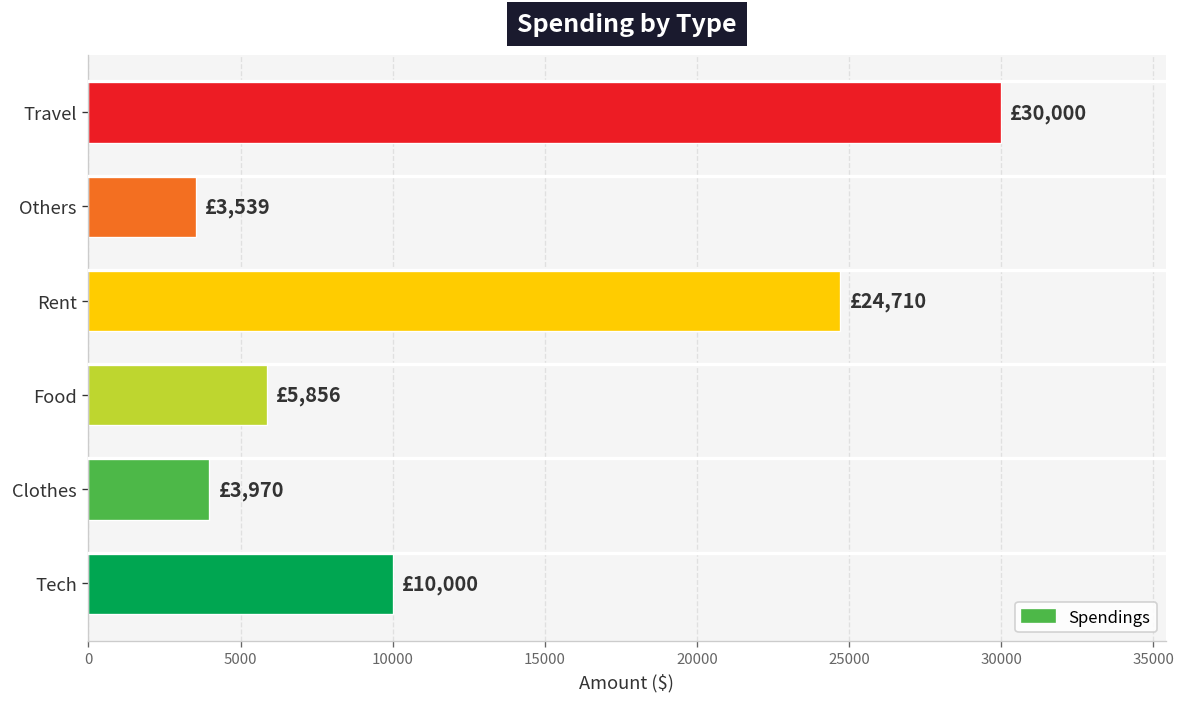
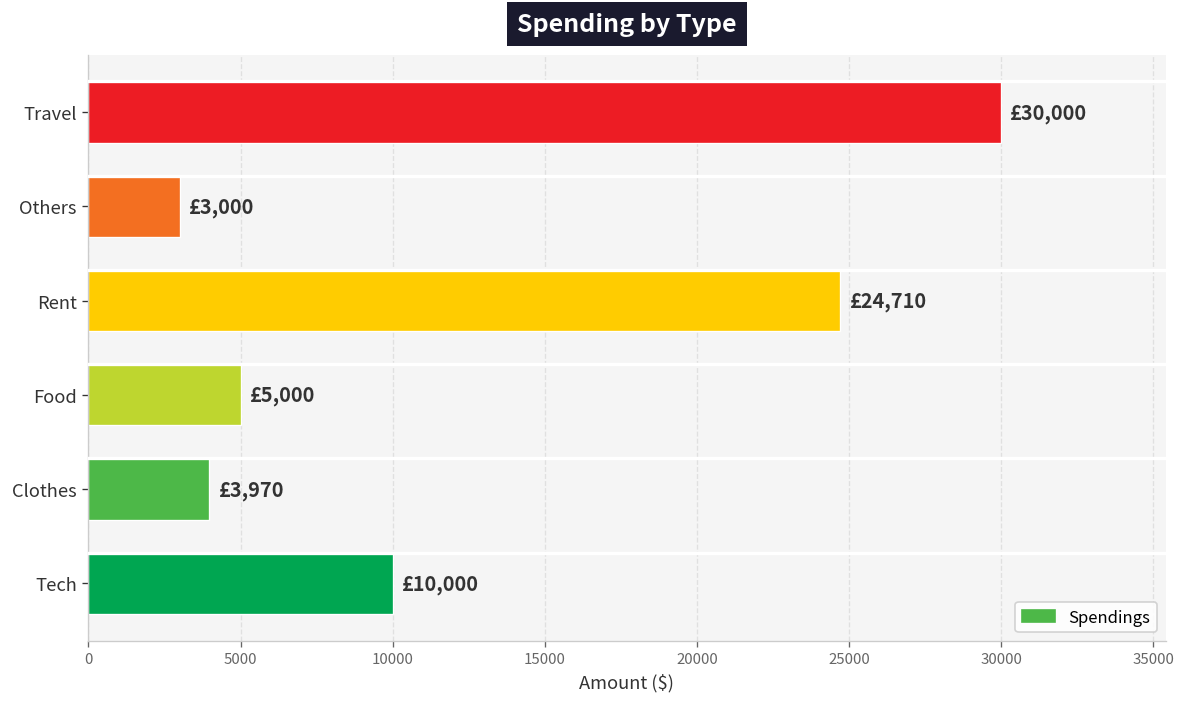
Others: £3,539 -> £3,000
Food: £5,856 -> £5,000
